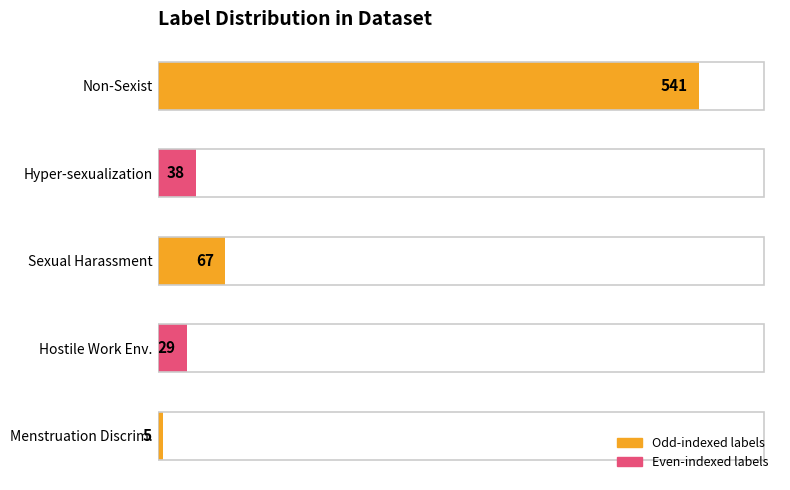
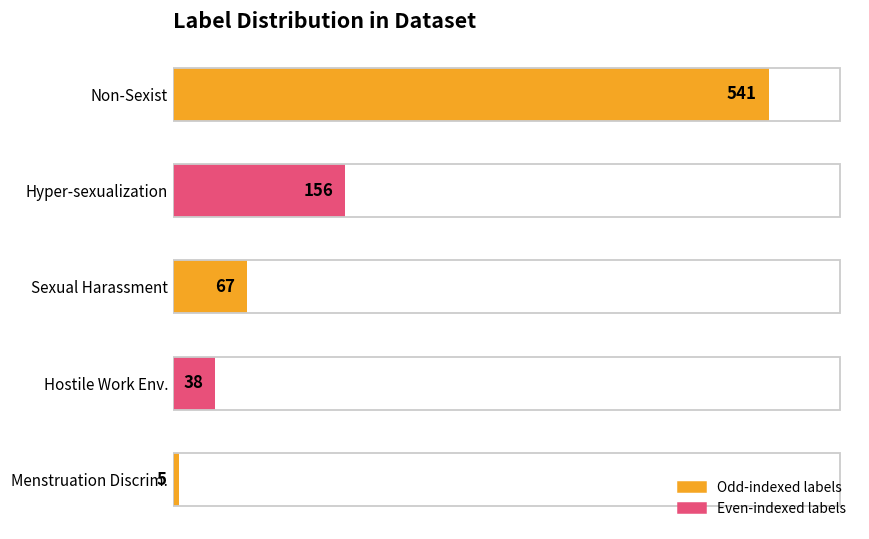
Hyper-sexualization: 38 -> 156
Hostile Work Env.: 29 -> 38
